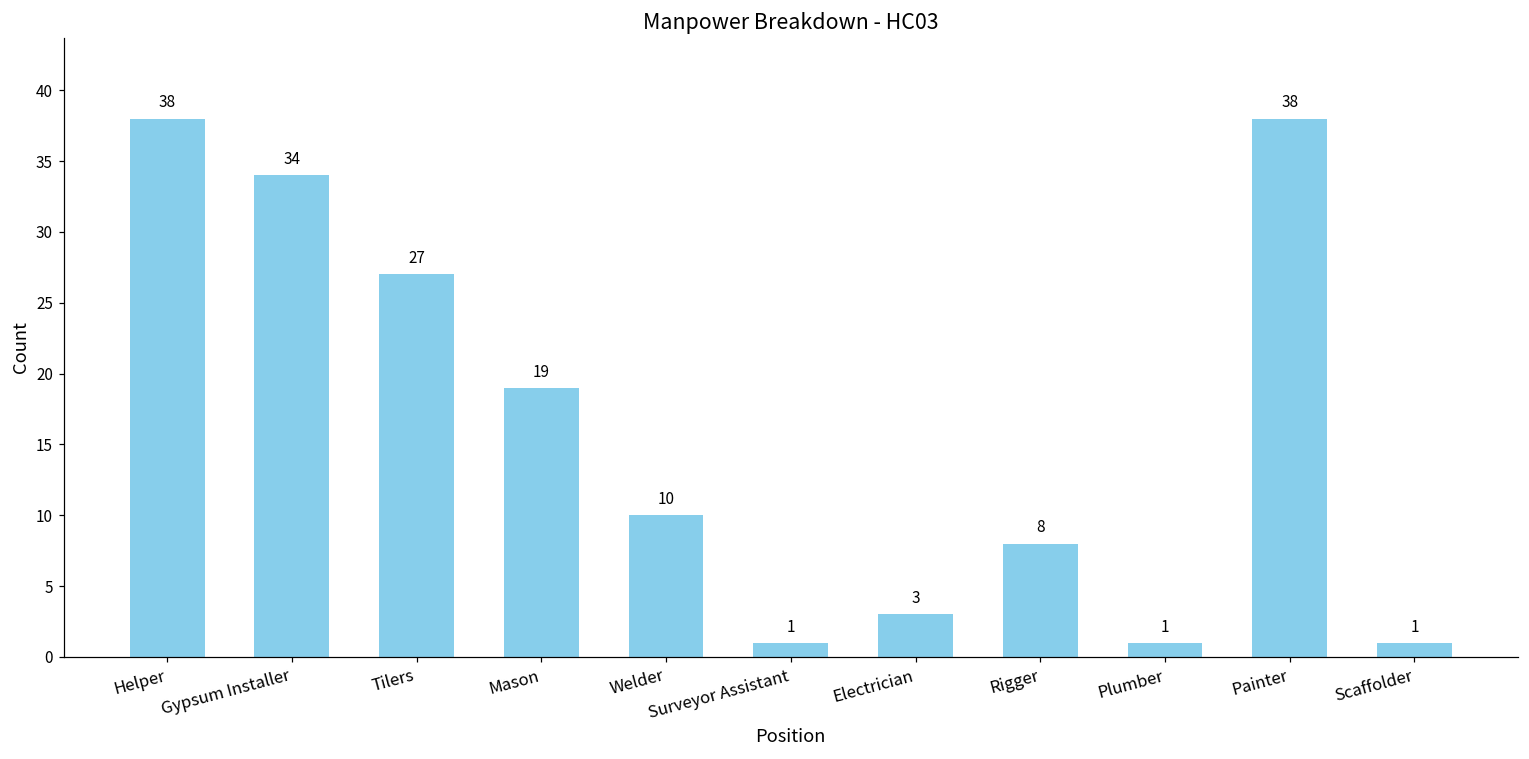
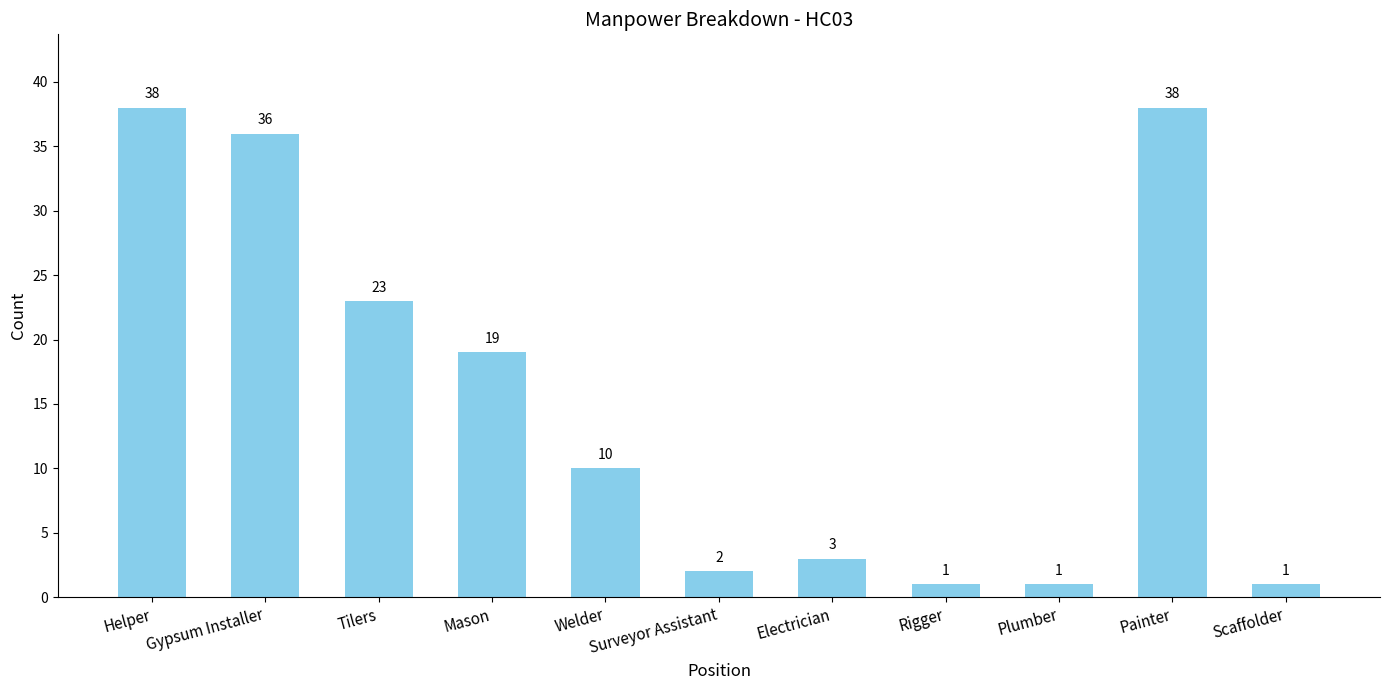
Gypsum Installer: 34 -> 36
Tilers: 27 -> 23
Surveyor Assistant: 1 -> 2
Rigger: 8 -> 1
